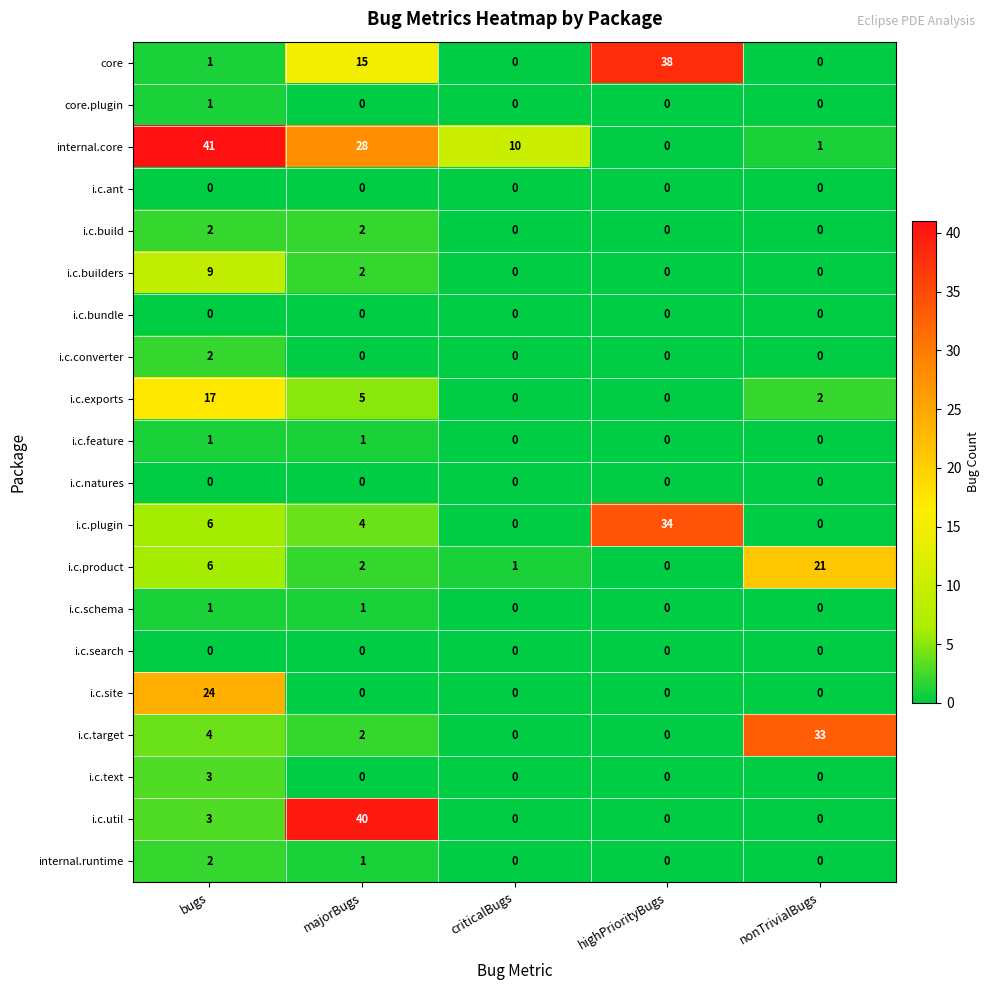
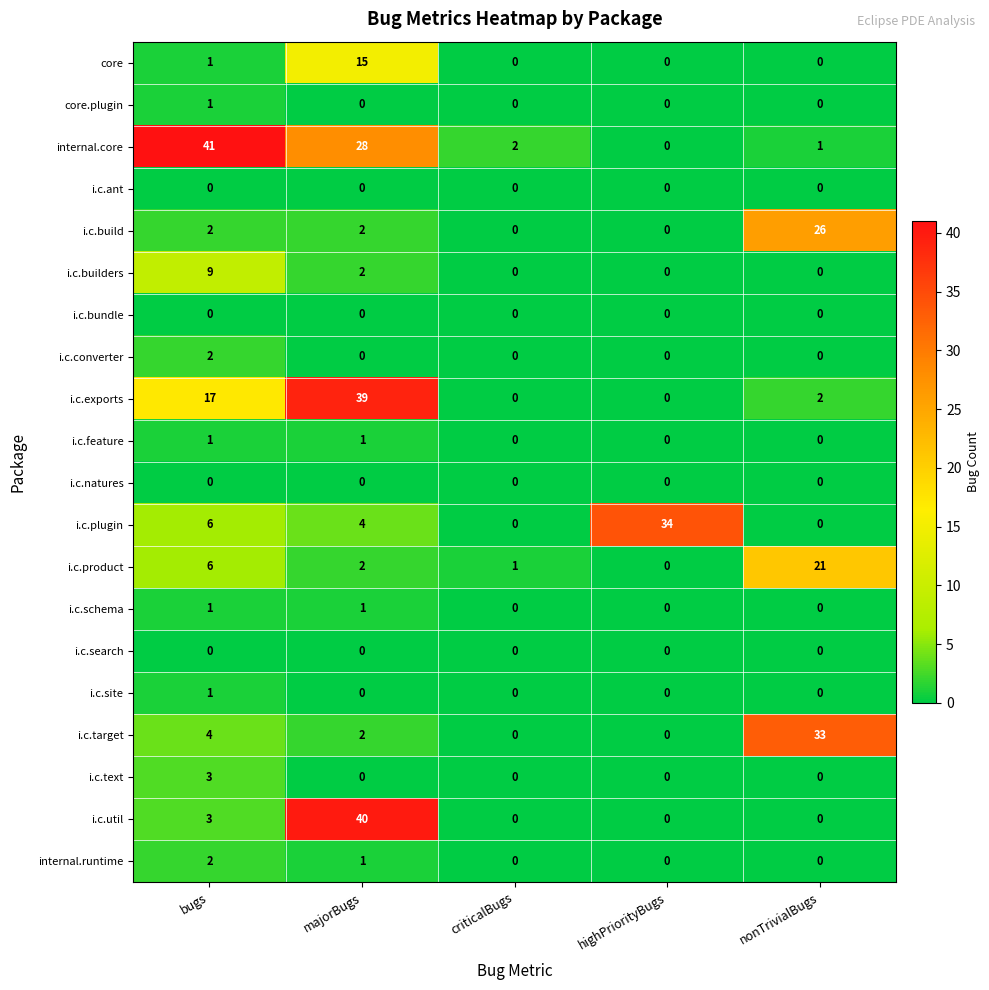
core, highPriorityBugs: 38 -> 0
internal.core, criticalBugs: 10 -> 2
i.c.build, nonTrivialBugs: 0 -> 26
i.c.exports, majorBugs: 5 -> 39
i.c.site, bugs: 24 -> 1
